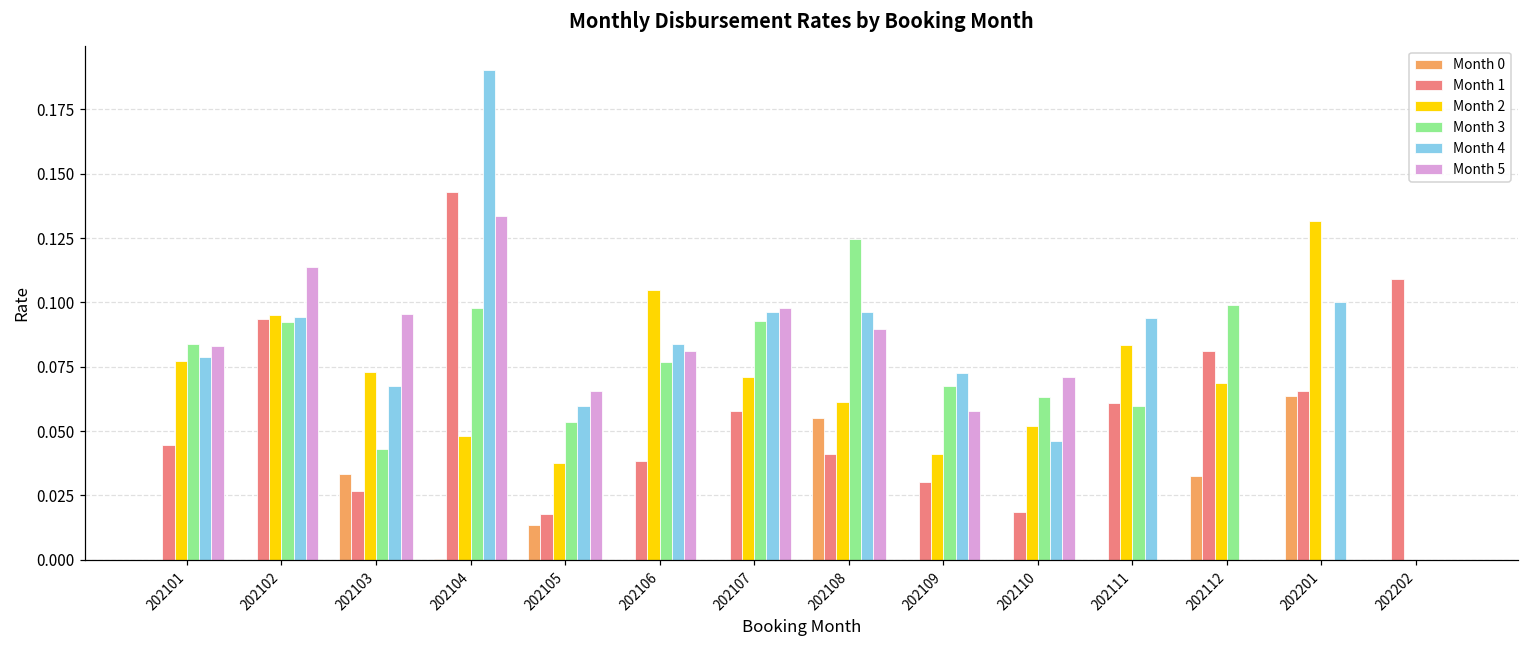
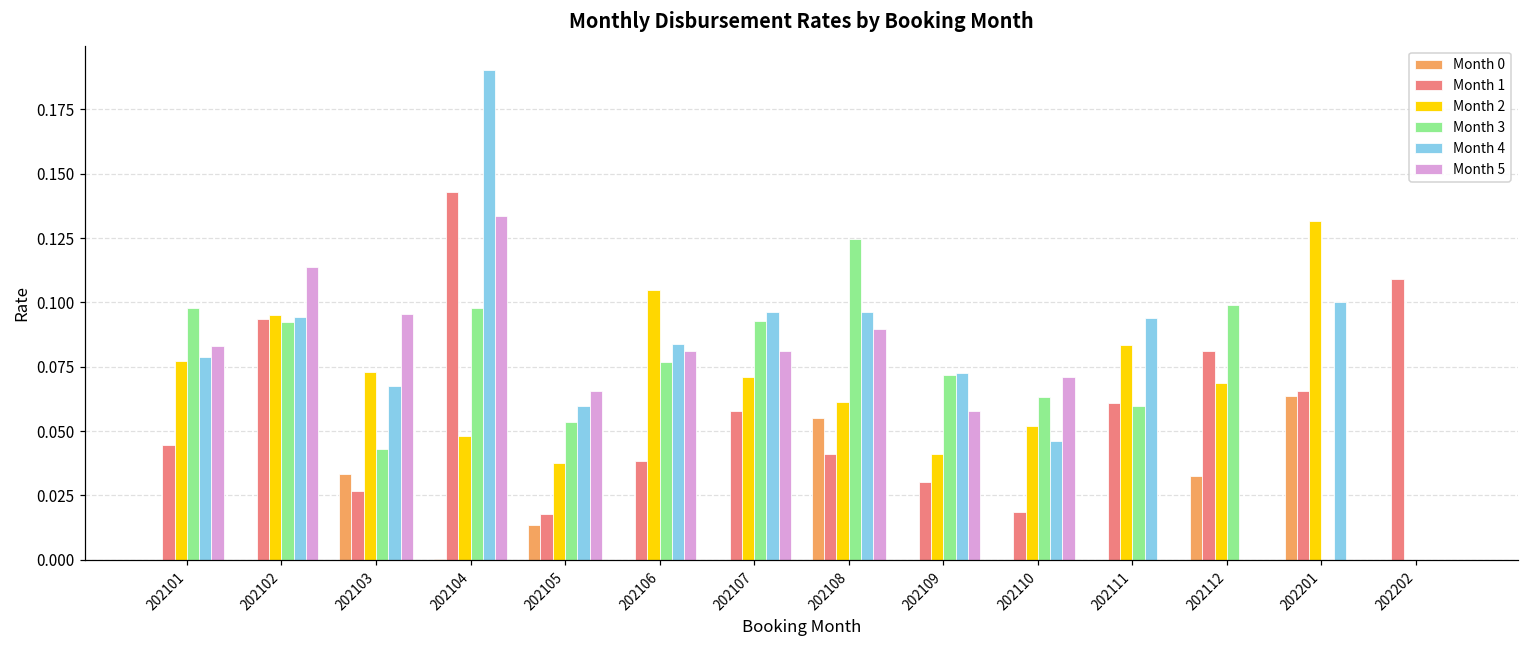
Month 3, 202101: 0.084 -> 0.098
Month 5, 202107: 0.098 -> 0.081
Month 3, 202109: 0.068 -> 0.072
